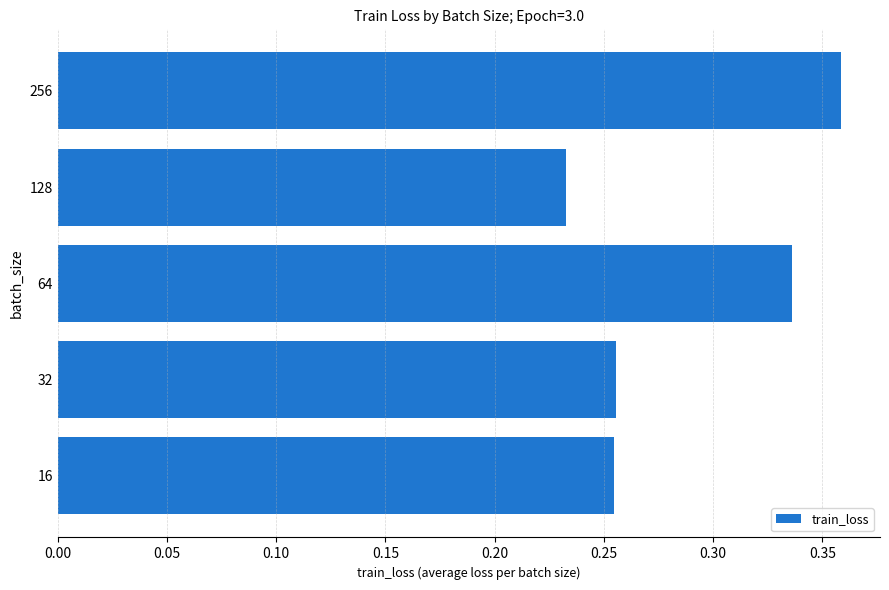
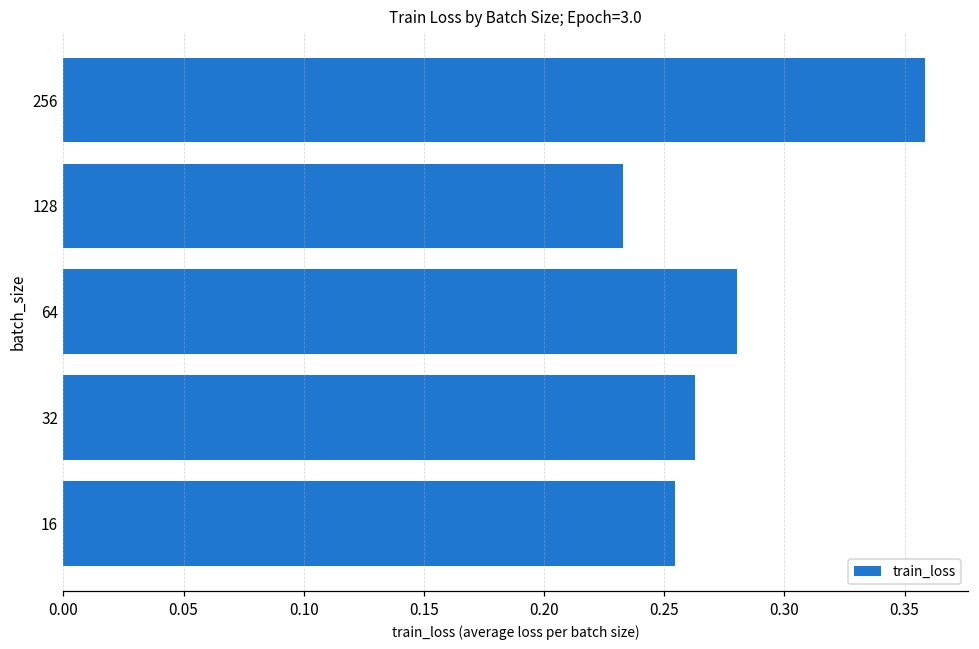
64: 0.336 -> 0.280
32: 0.256 -> 0.263
